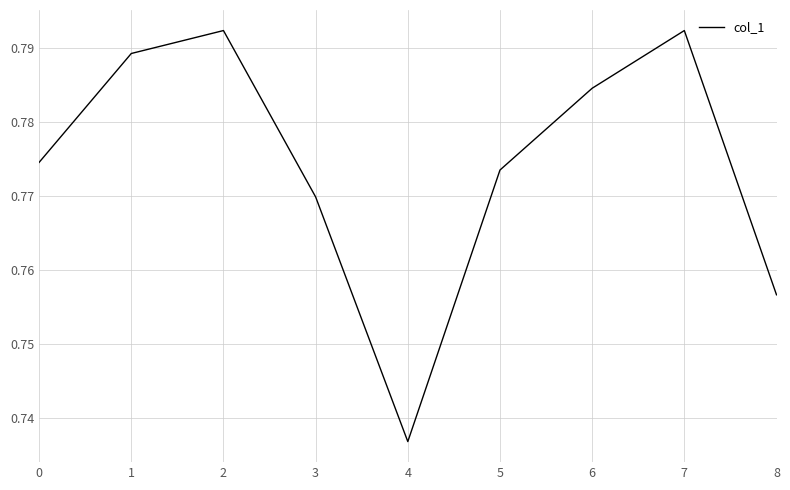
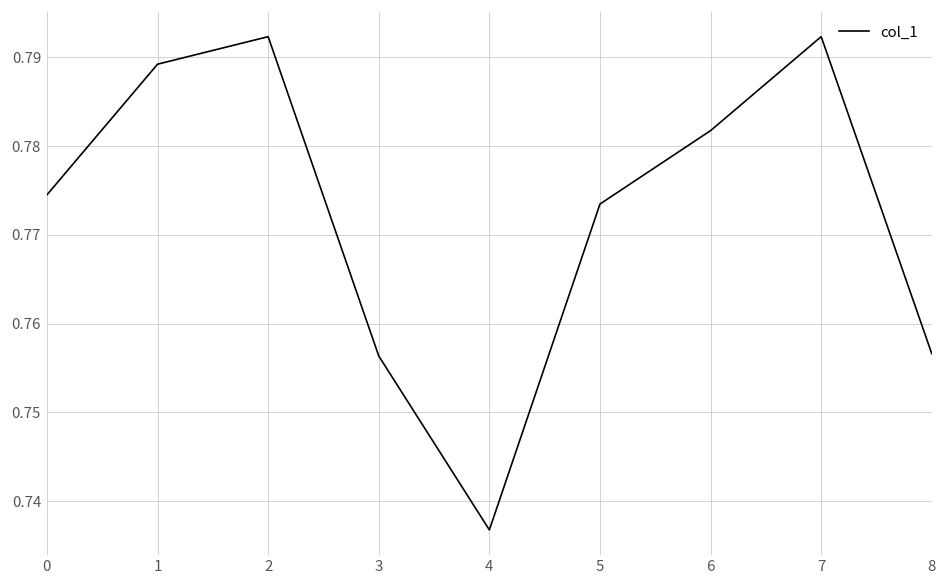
3: 0.770 -> 0.756
6: 0.785 -> 0.782
